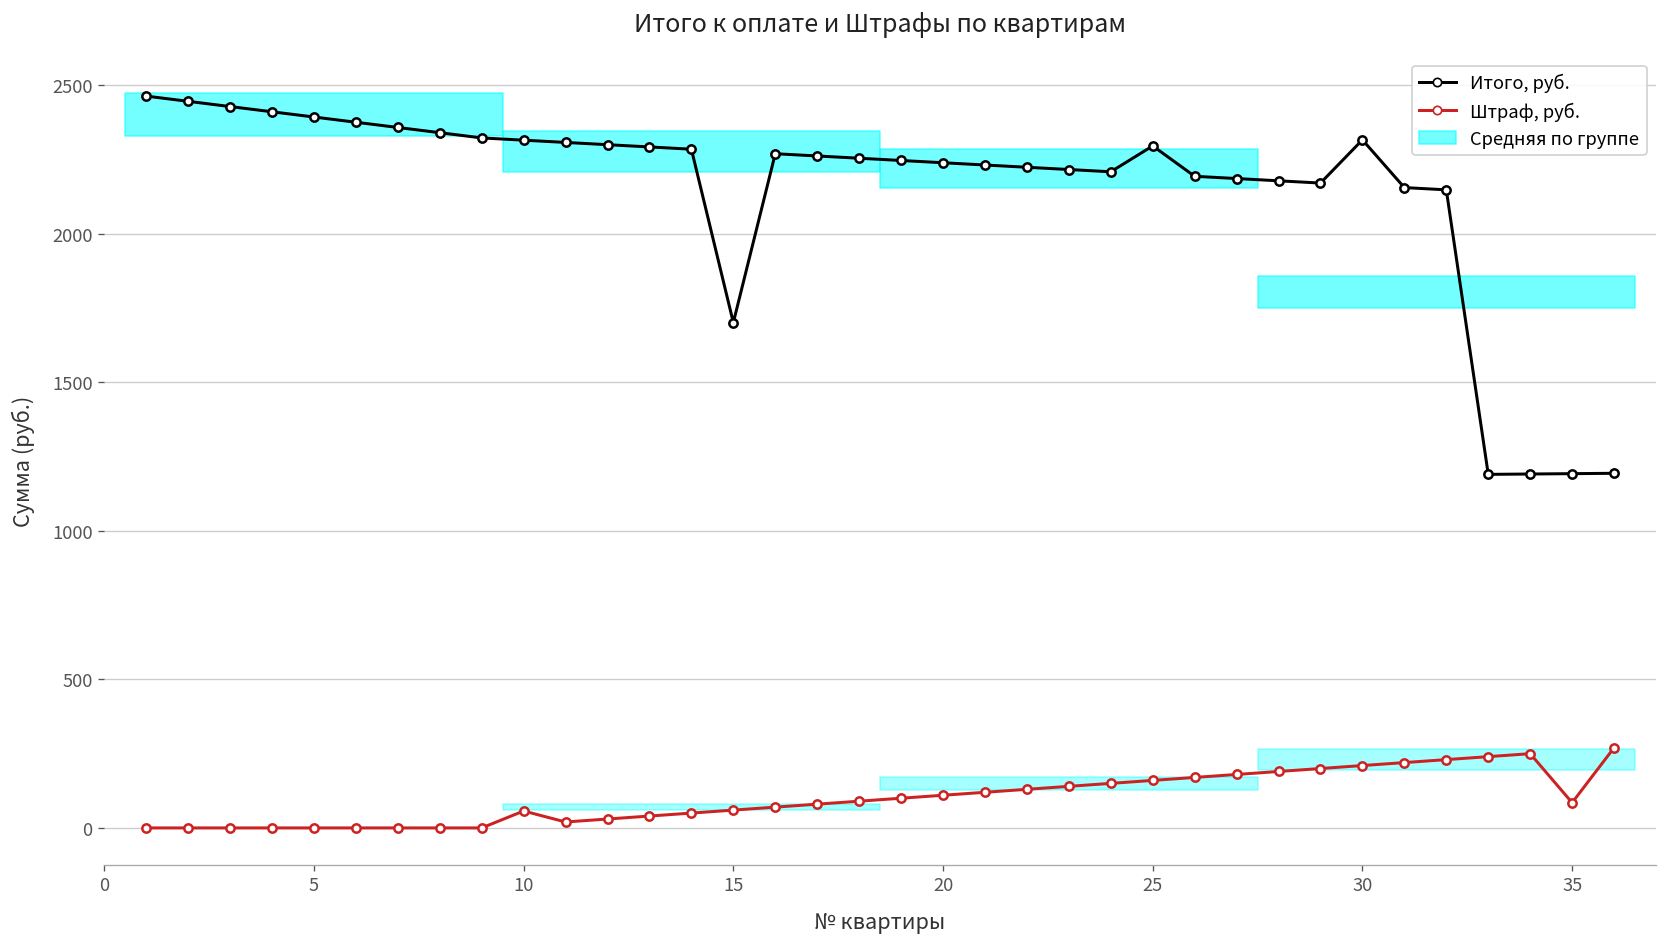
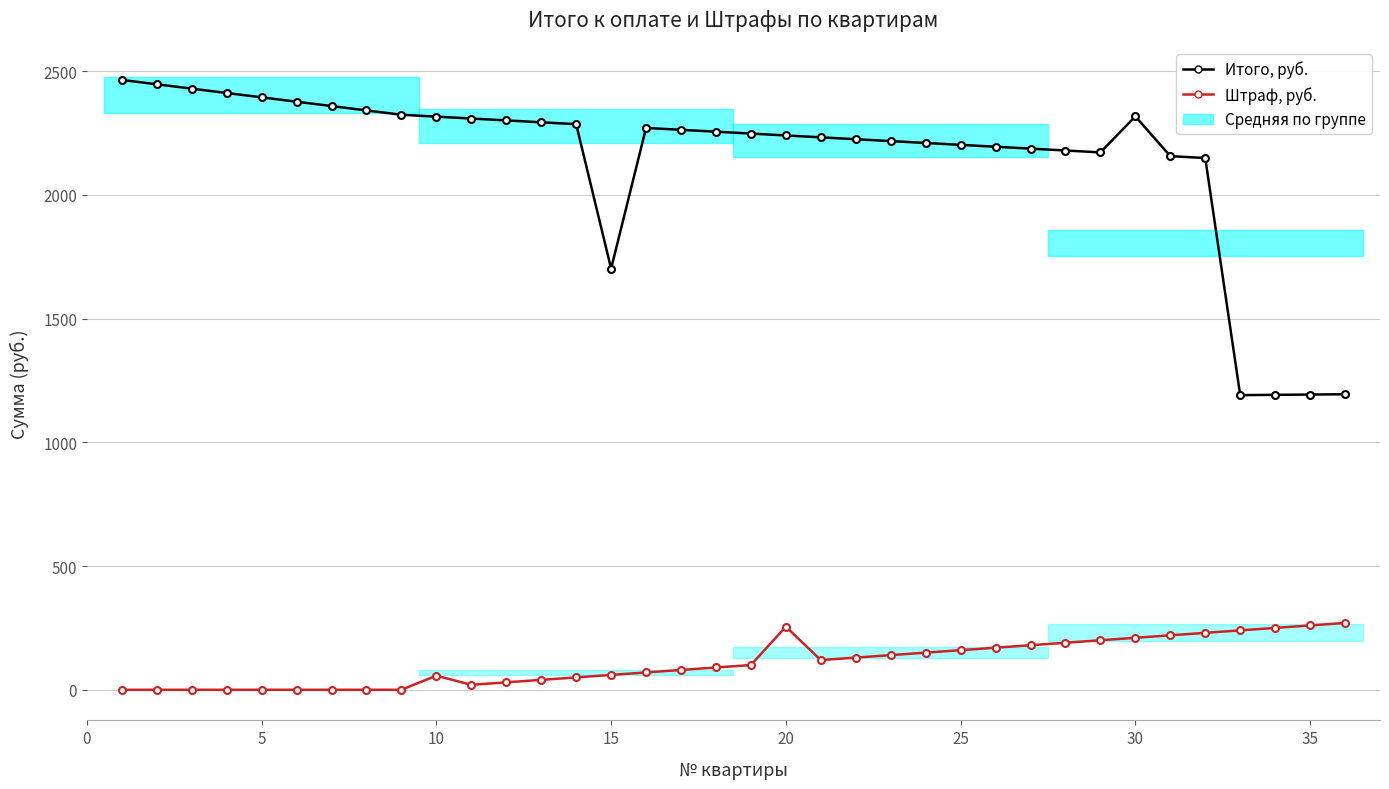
Штраф, руб., 20: 110 -> 260
Итого, руб., 25: 2300 -> 2200
Штраф, руб., 35: 90 -> 260
